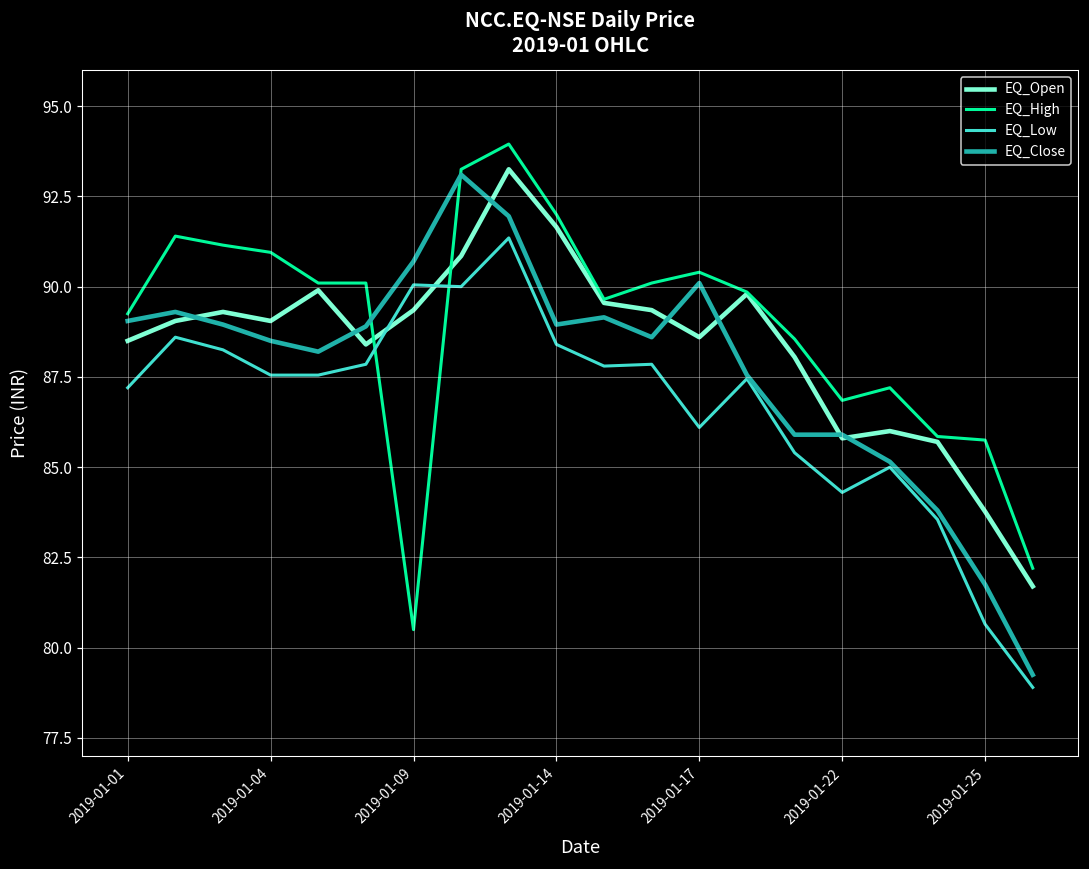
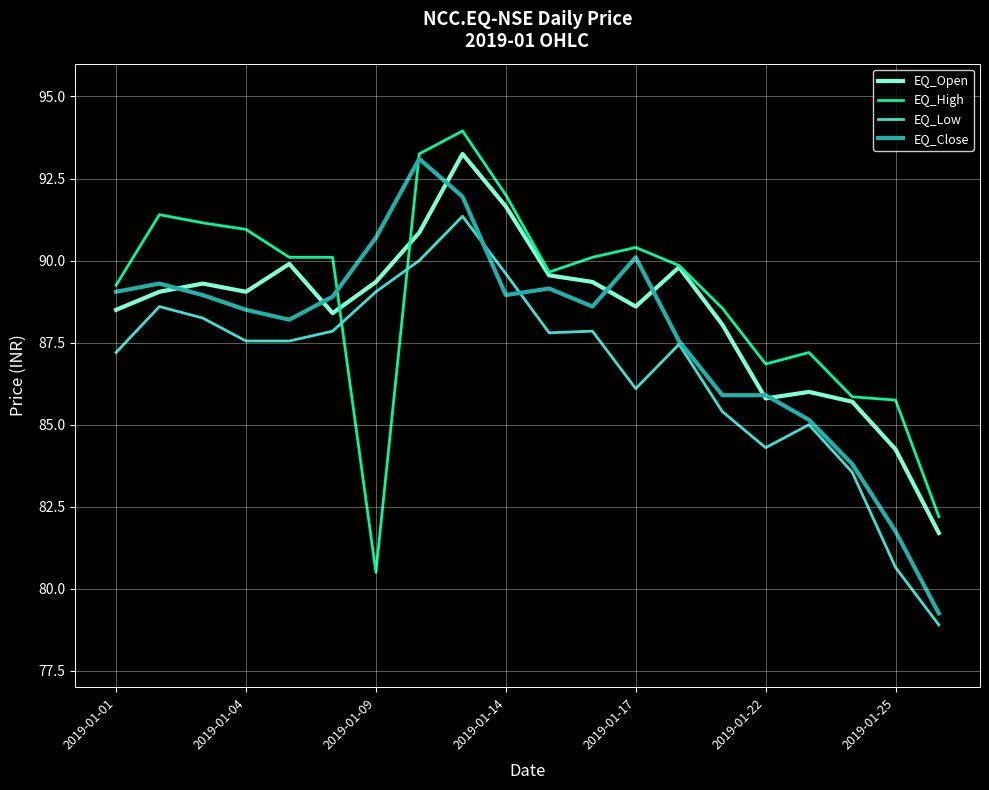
EQ_Low, 2019-01-09: 90.1 -> 89.1
EQ_Low, 2019-01-14: 88.4 -> 89.6
EQ_Open, 2019-01-25: 83.8 -> 84.3
